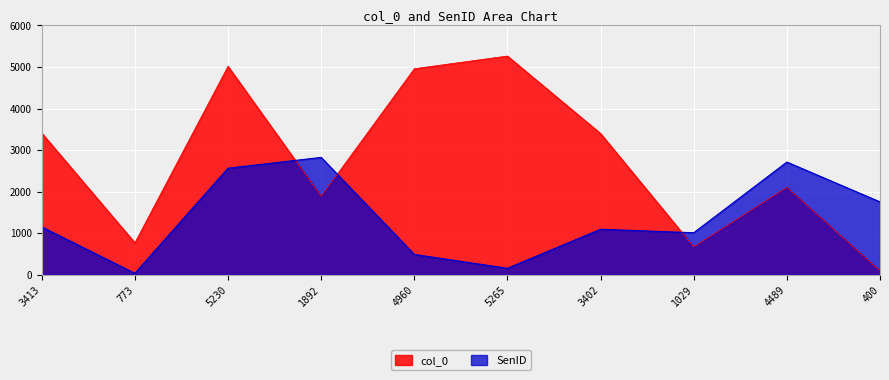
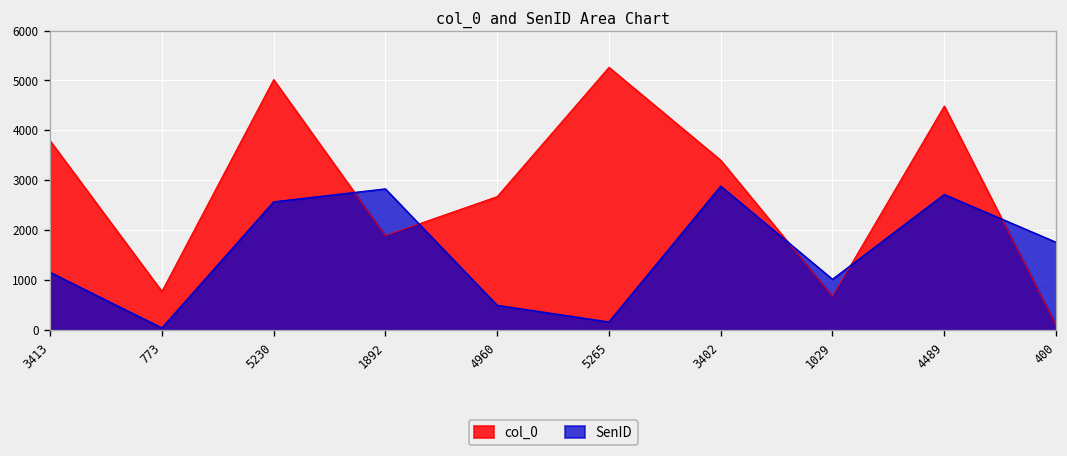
col_0, 3413: 3400 -> 3800
col_0, 4960: 5000 -> 2700
SenID, 3402: 1100 -> 2900
col_0, 4489: 2100 -> 4500
